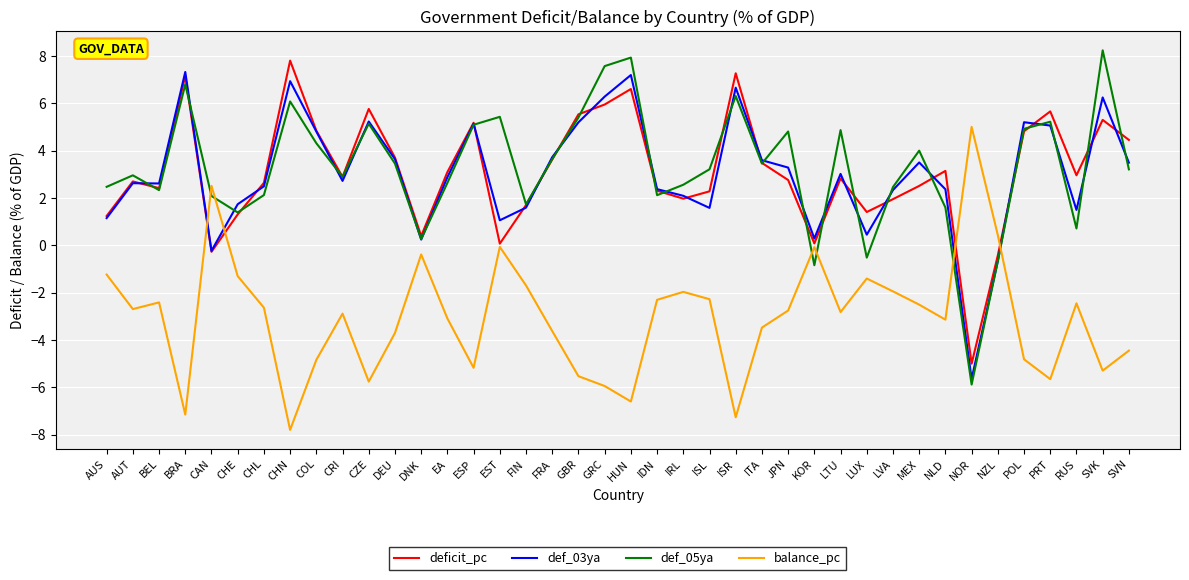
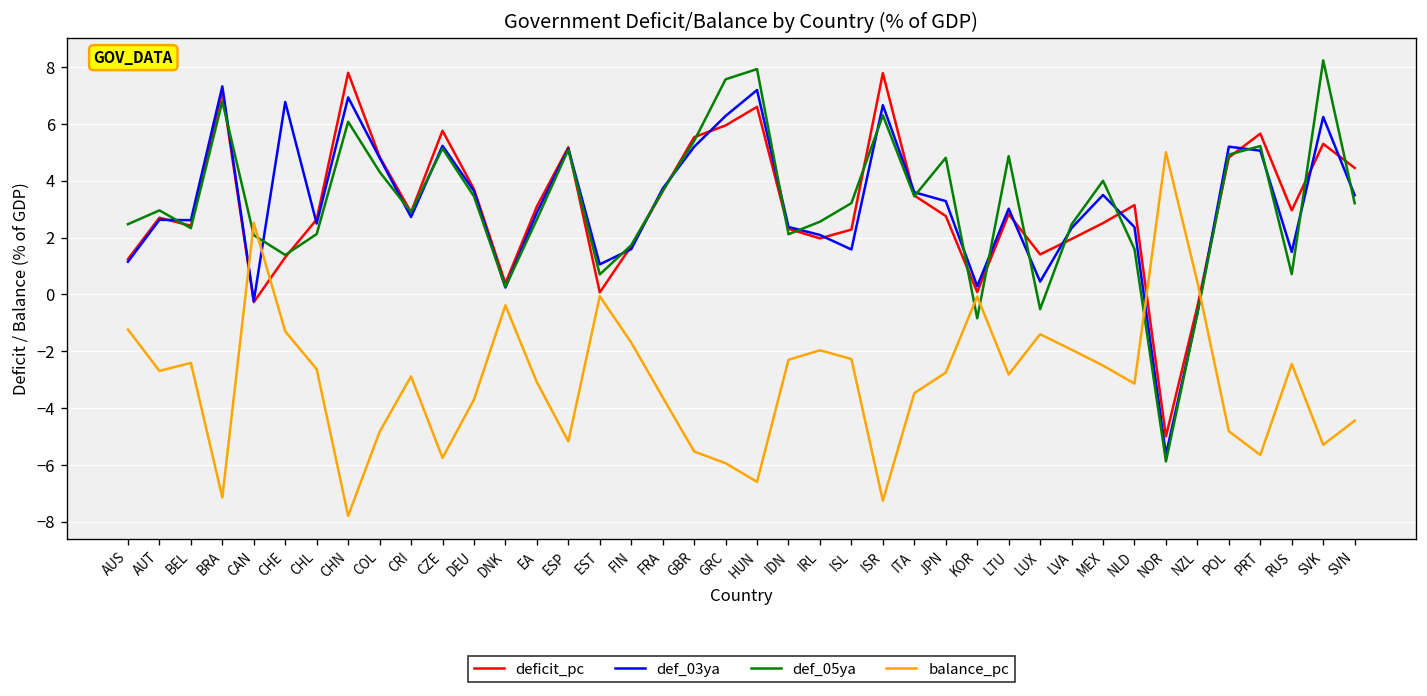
def_03ya, CHE: 1.7 -> 6.8
def_05ya, EST: 5.4 -> 0.7
deficit_pc, ISR: 7.3 -> 7.8
